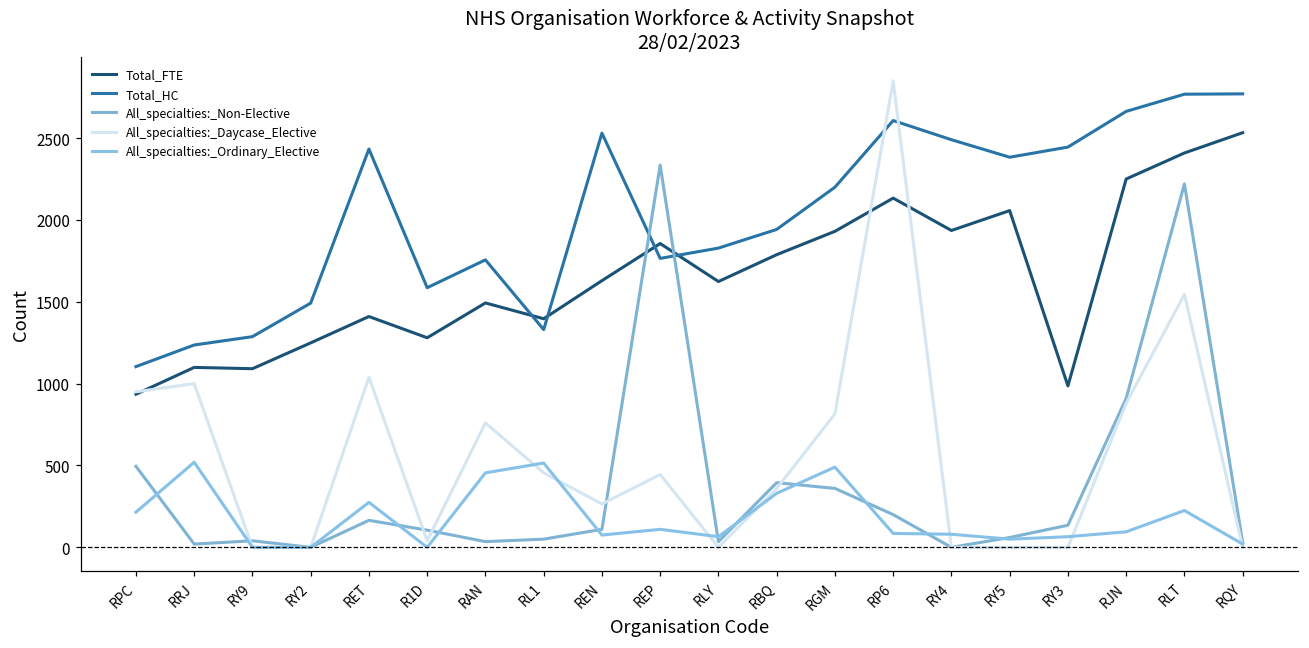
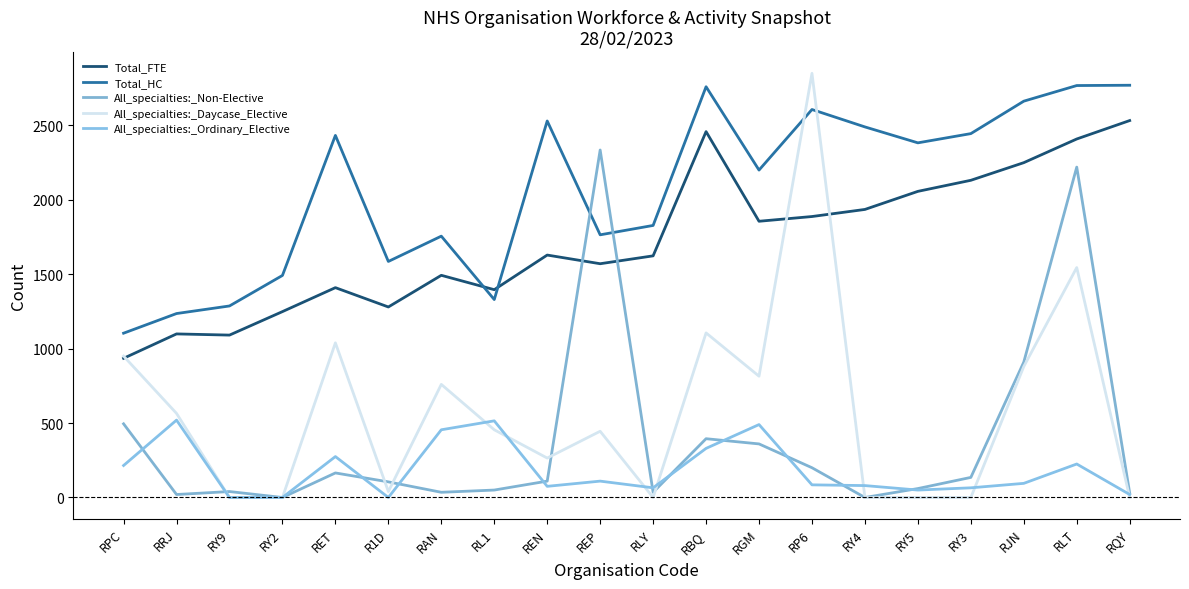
All_specialties:_Daycase_Elective, RRJ: 1000 -> 570
Total_FTE, REP: 1860 -> 1570
Total_FTE, RBQ: 1790 -> 2460
Total_HC, RBQ: 1940 -> 2760
All_specialties:_Daycase_Elective, RBQ: 360 -> 1110
Total_FTE, RGM: 1930 -> 1860
Total_FTE, RP6: 2130 -> 1890
Total_FTE, RY3: 990 -> 2130
